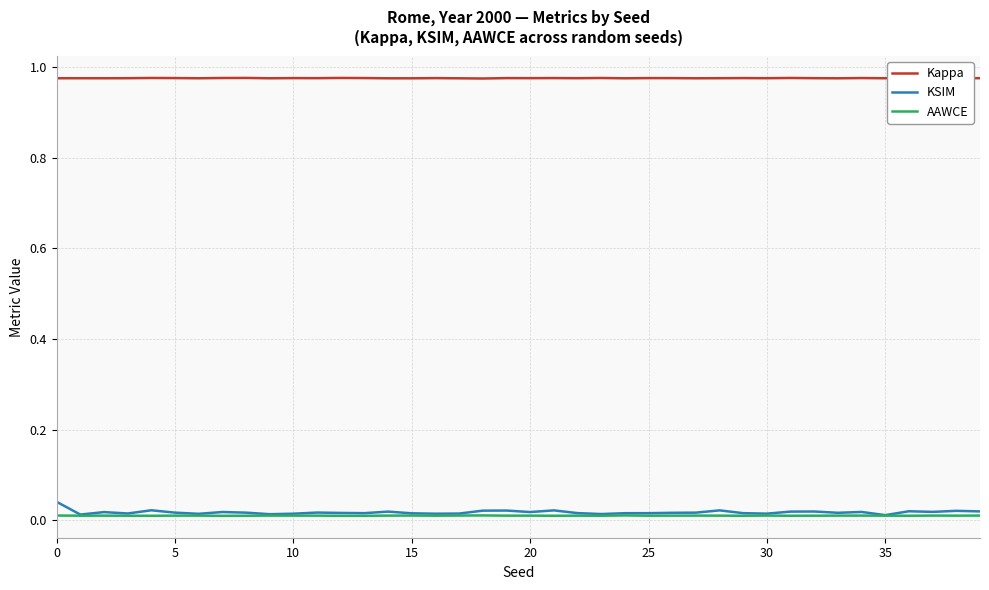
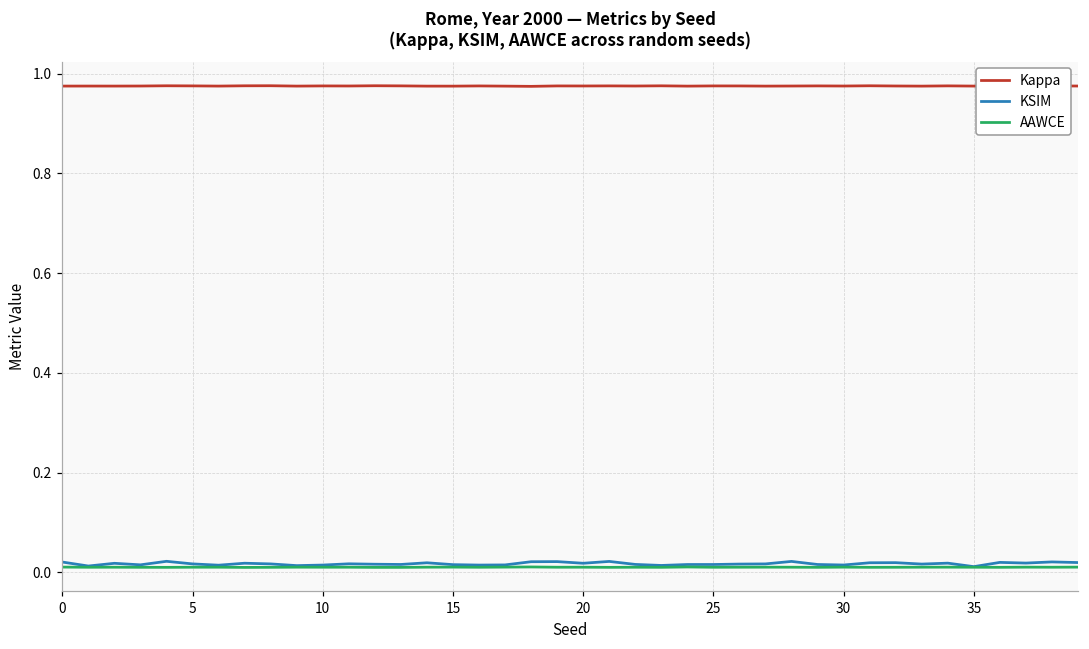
KSIM, 0: 0.04 -> 0.02
